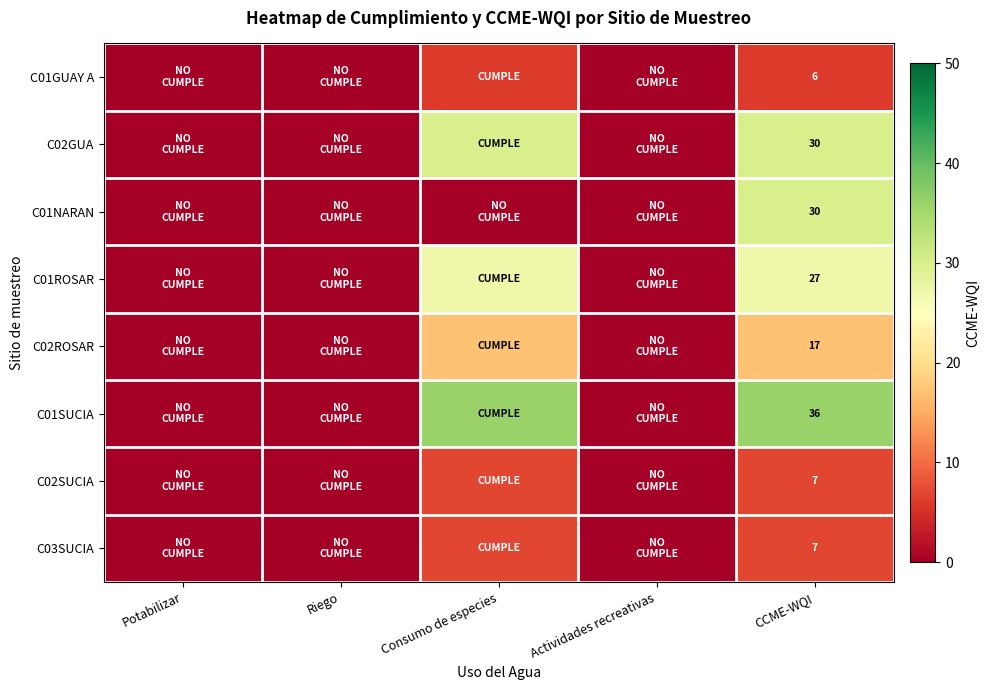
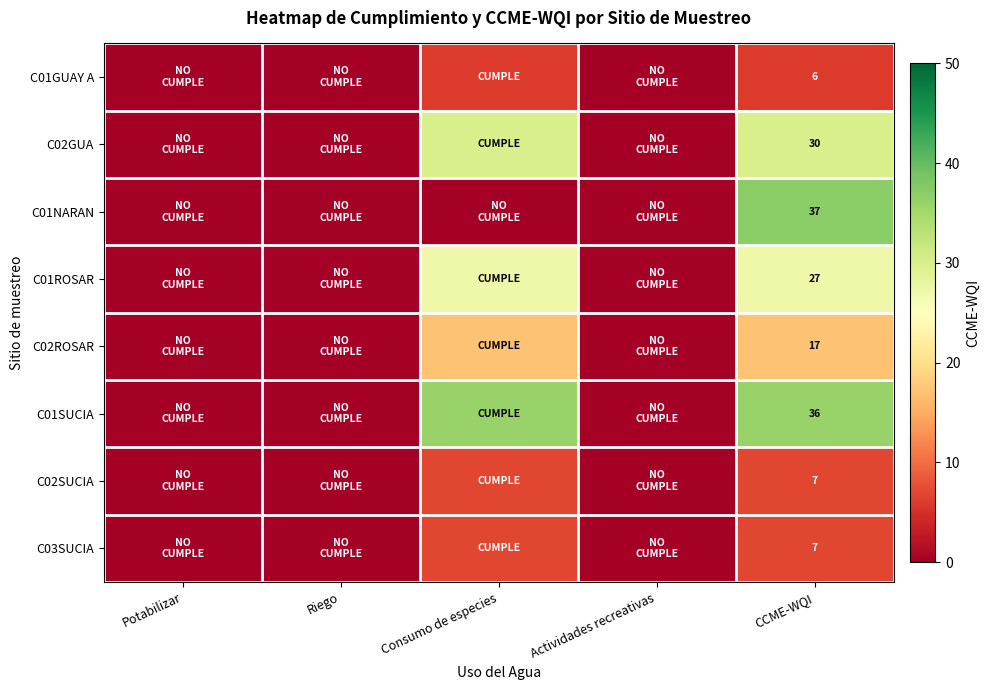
C01NARAN, CCME-WQI: 30 -> 37
